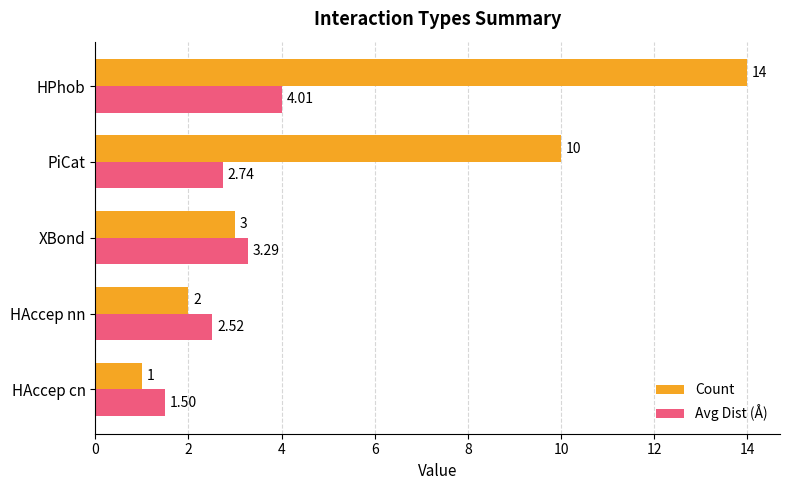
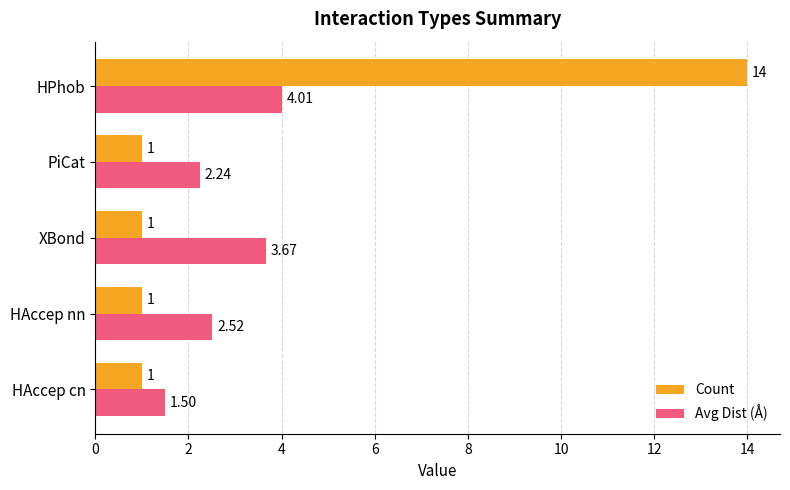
Count, PiCat: 10 -> 1
Avg Dist (Å), PiCat: 2.74 -> 2.24
Count, XBond: 3 -> 1
Avg Dist (Å), XBond: 3.29 -> 3.67
Count, HAccep nn: 2 -> 1
